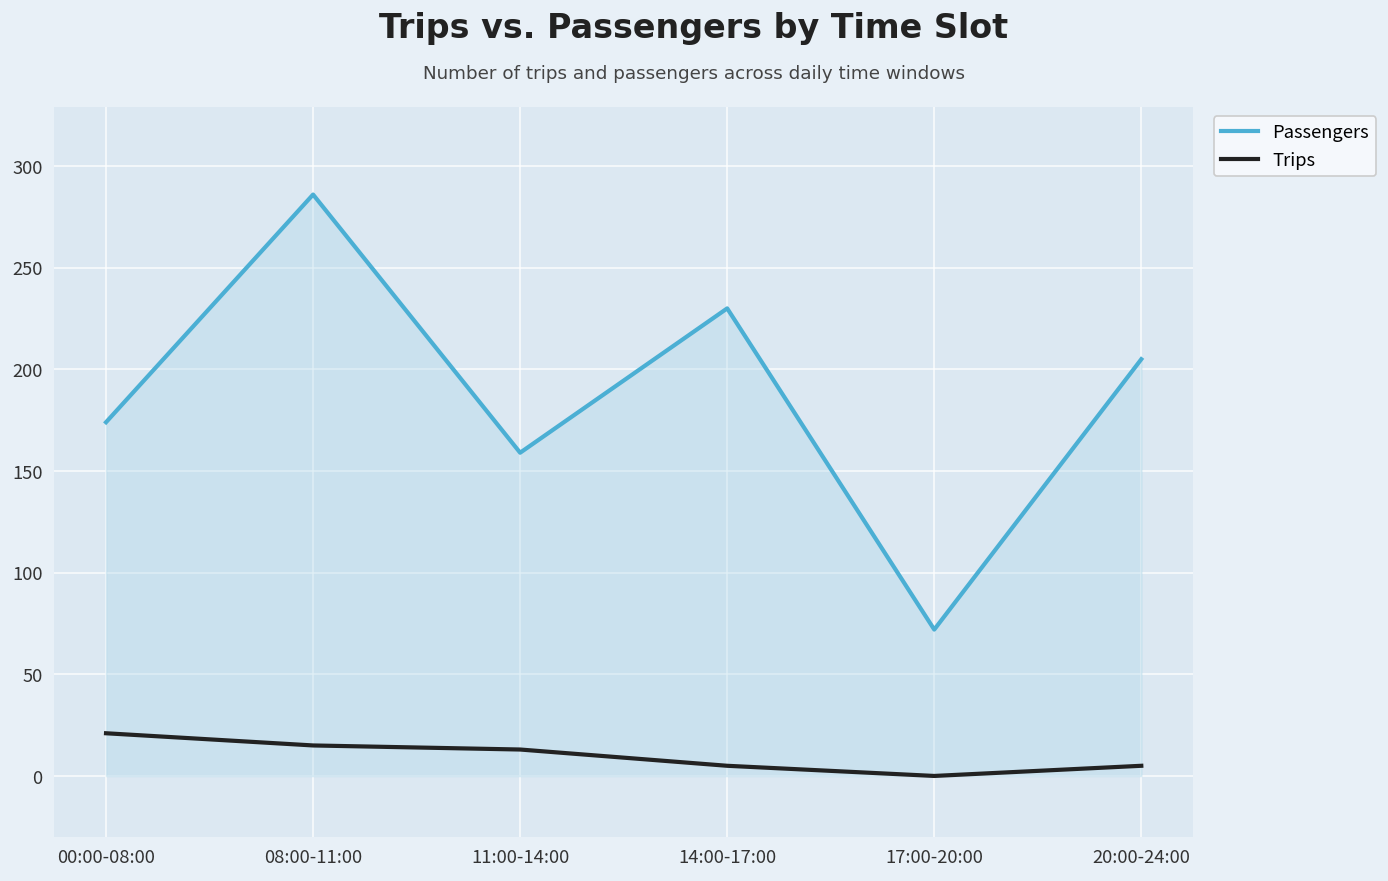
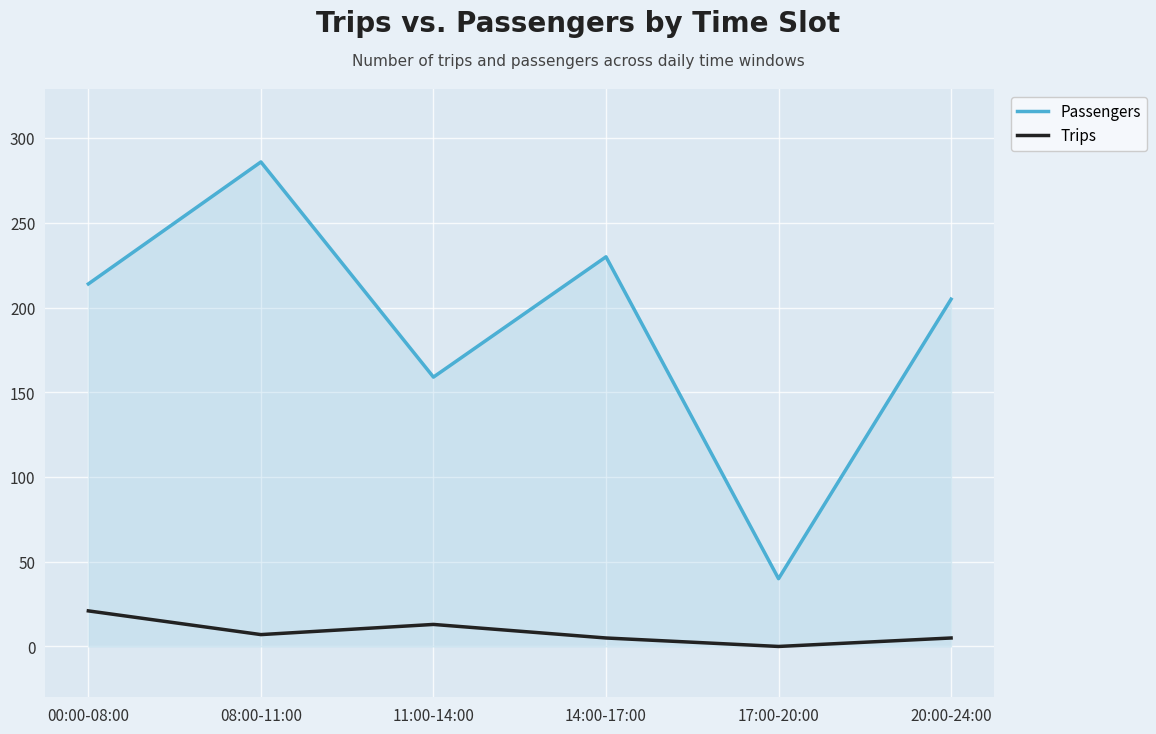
Passengers, 00:00-08:00: 174 -> 214
Trips, 08:00-11:00: 15 -> 7
Passengers, 17:00-20:00: 72 -> 40
